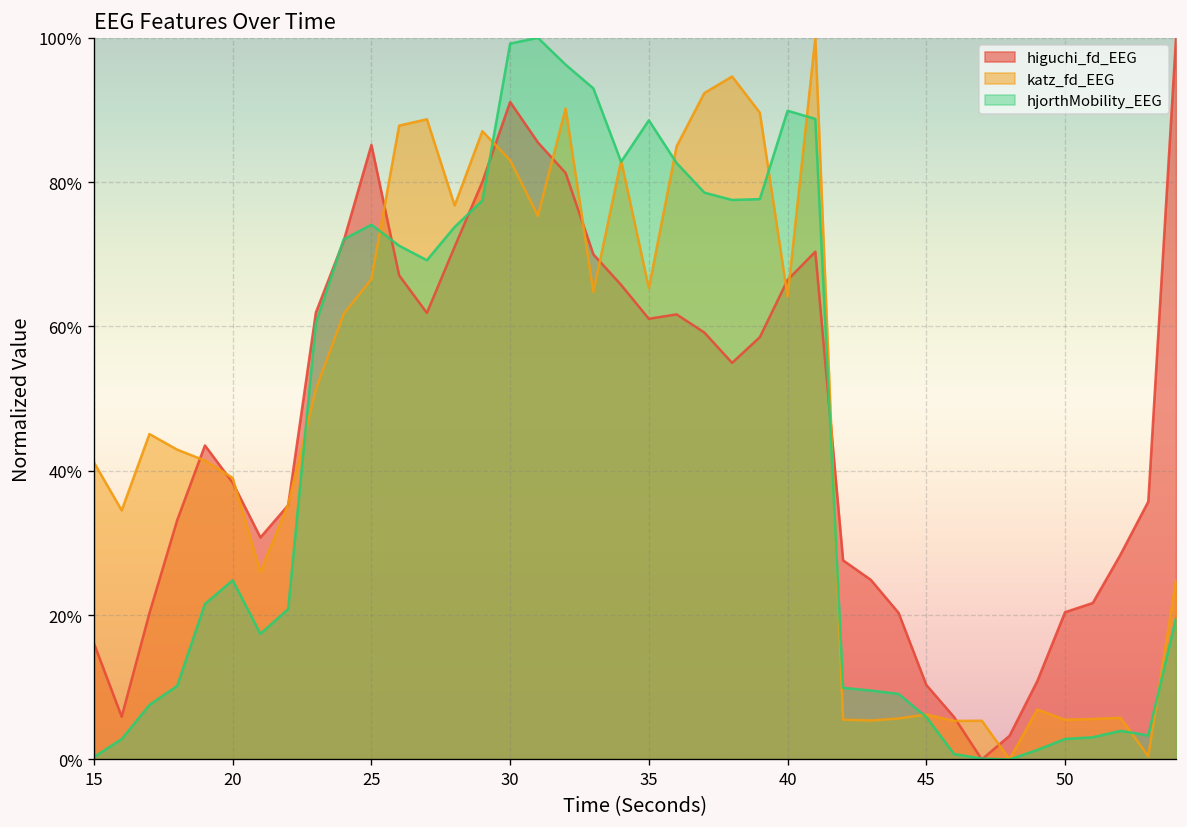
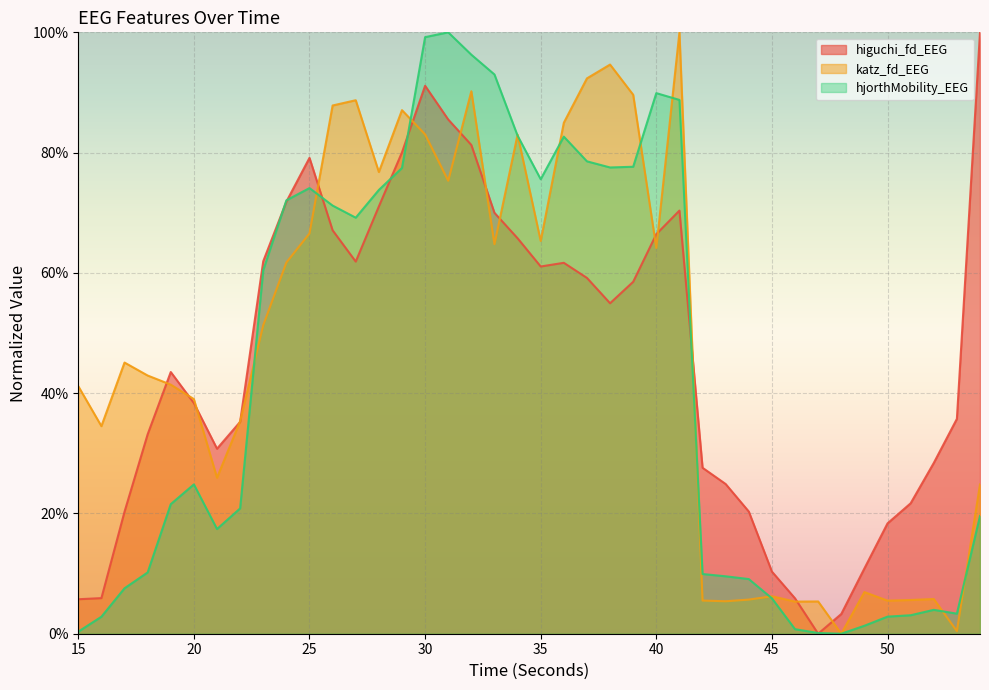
higuchi_fd_EEG, 15: 16% -> 6%
higuchi_fd_EEG, 25: 85% -> 79%
hjorthMobility_EEG, 35: 89% -> 76%
higuchi_fd_EEG, 50: 20% -> 18%
